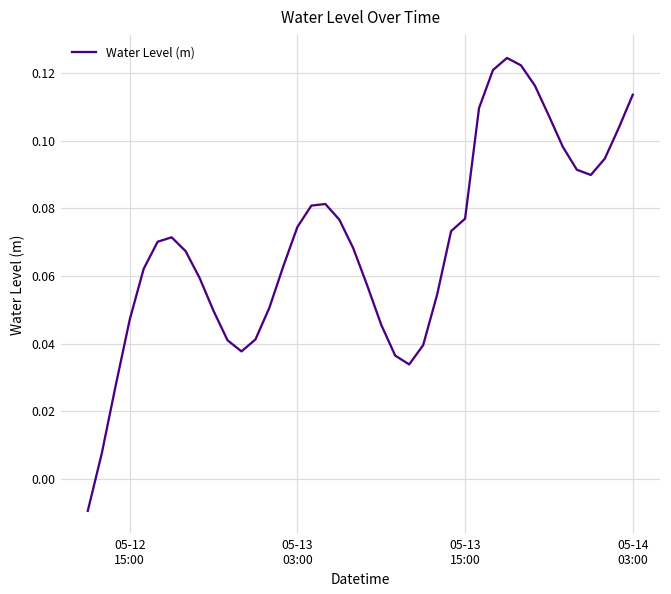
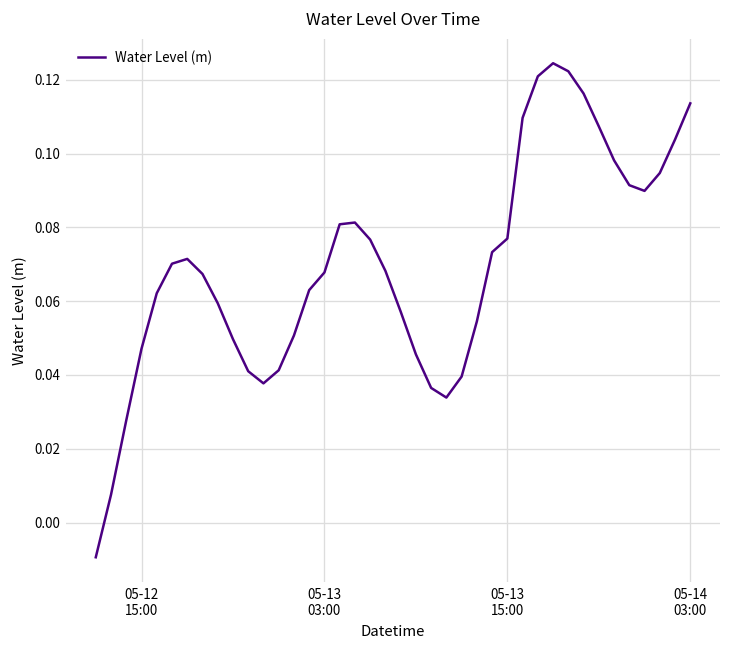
05-13 03:00: 0.075 -> 0.068
